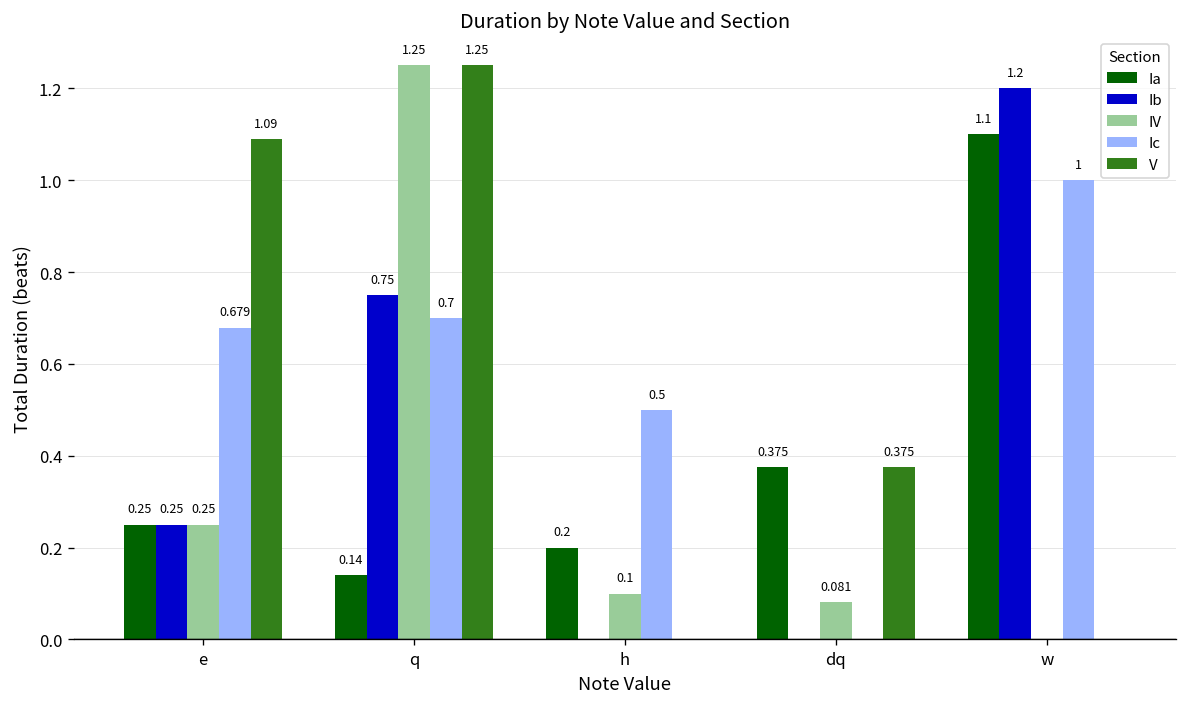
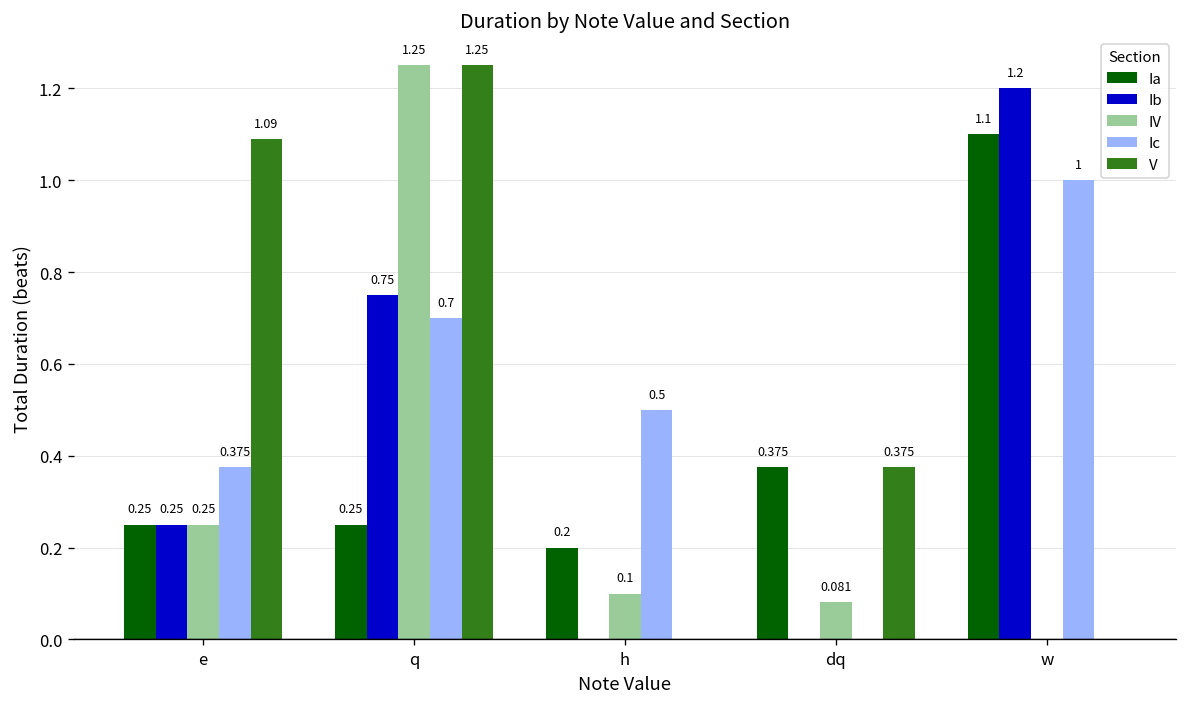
Ic, e: 0.679 -> 0.375
Ia, q: 0.14 -> 0.25
